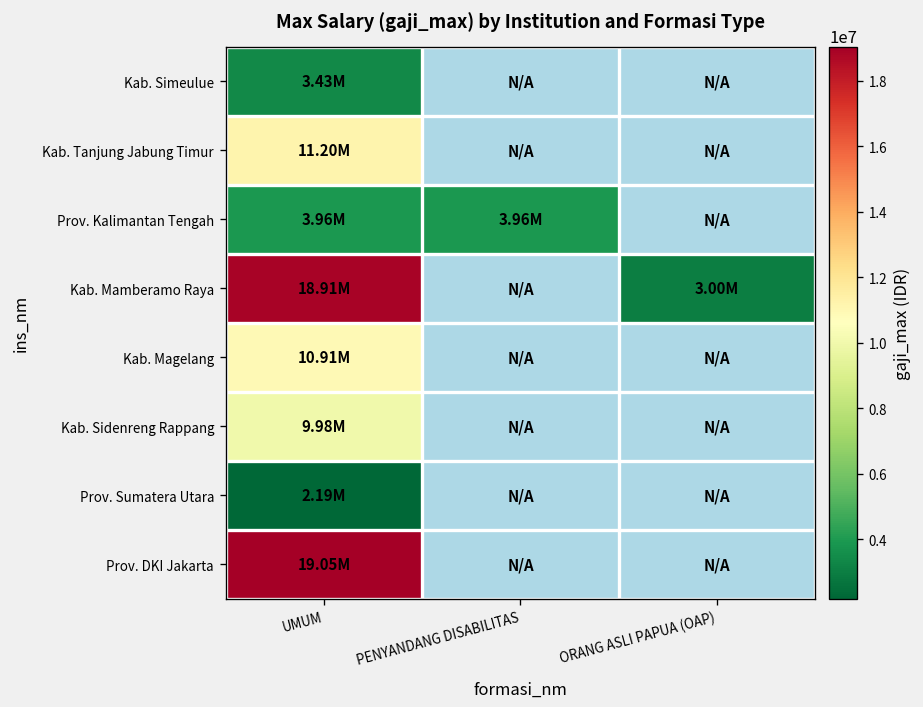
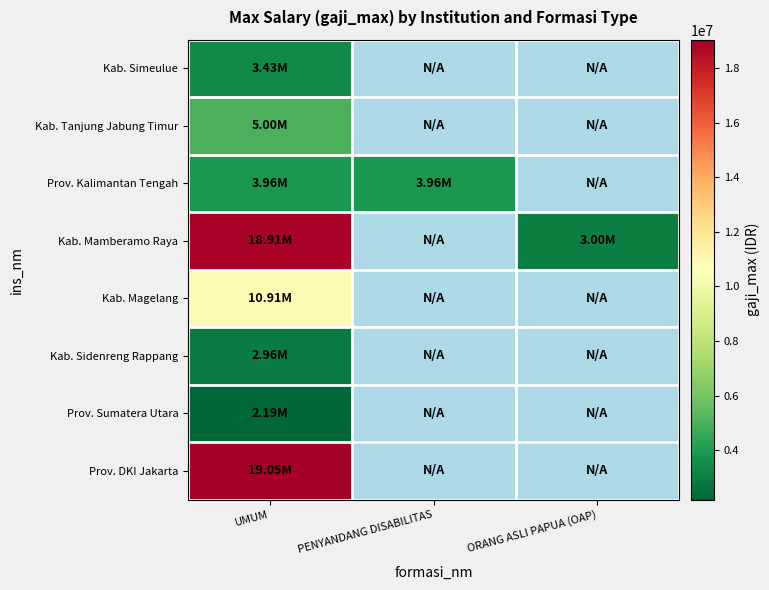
Kab. Tanjung Jabung Timur, UMUM: 11.20M -> 5.00M
Kab. Sidenreng Rappang, UMUM: 9.98M -> 2.96M
